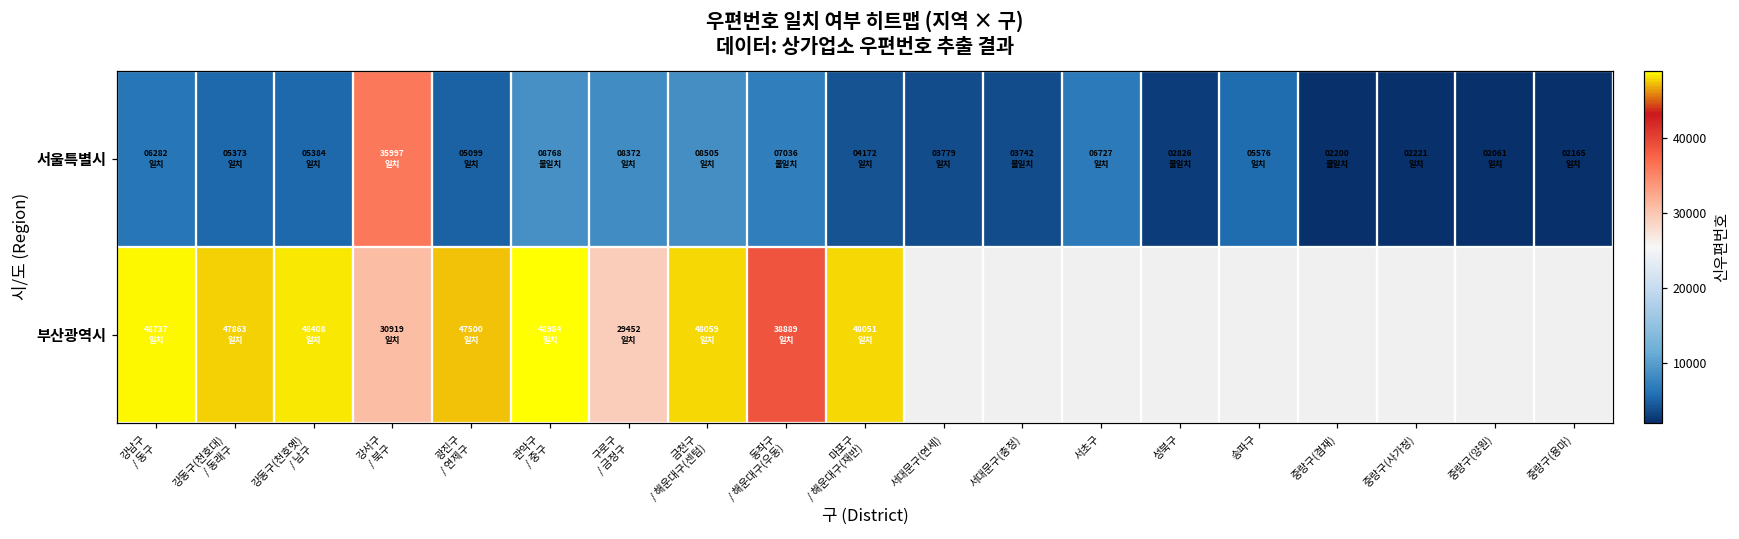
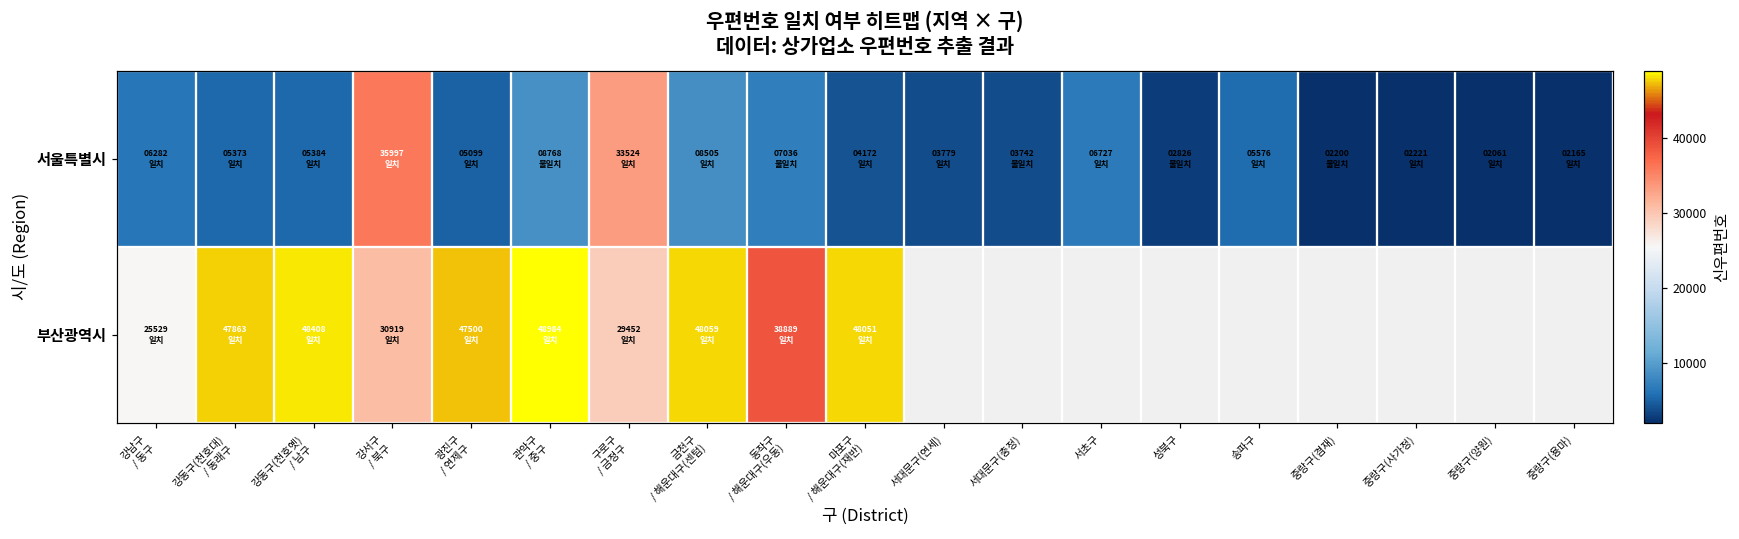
서울특별시, 구로구 / 금정구: 08372 -> 33524
부산광역시, 강남구 / 동구: 48737 -> 25529
